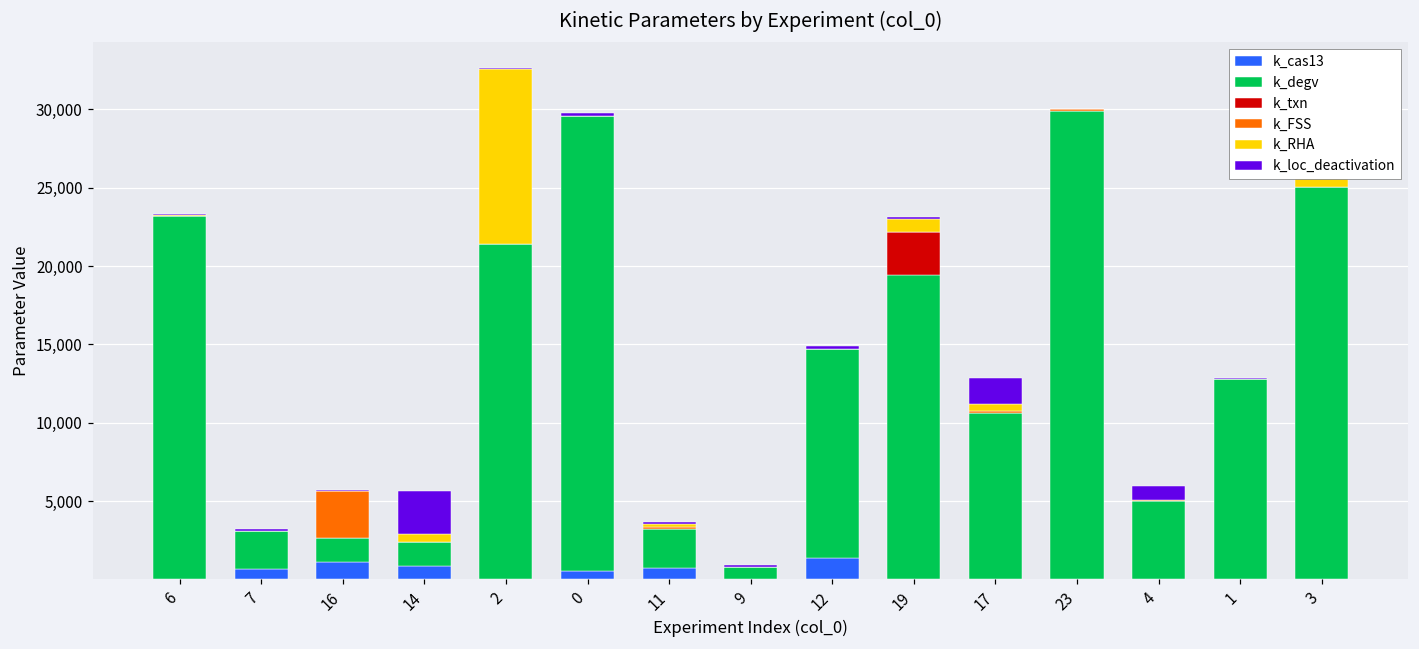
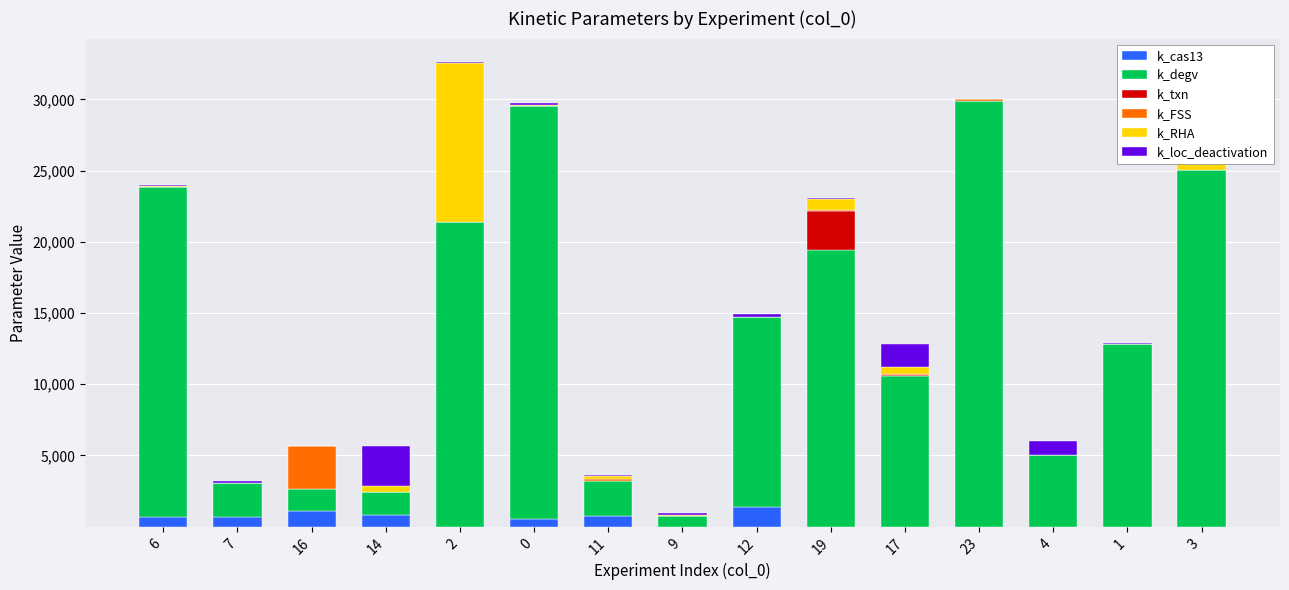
k_cas13, 6: 0 -> 700
